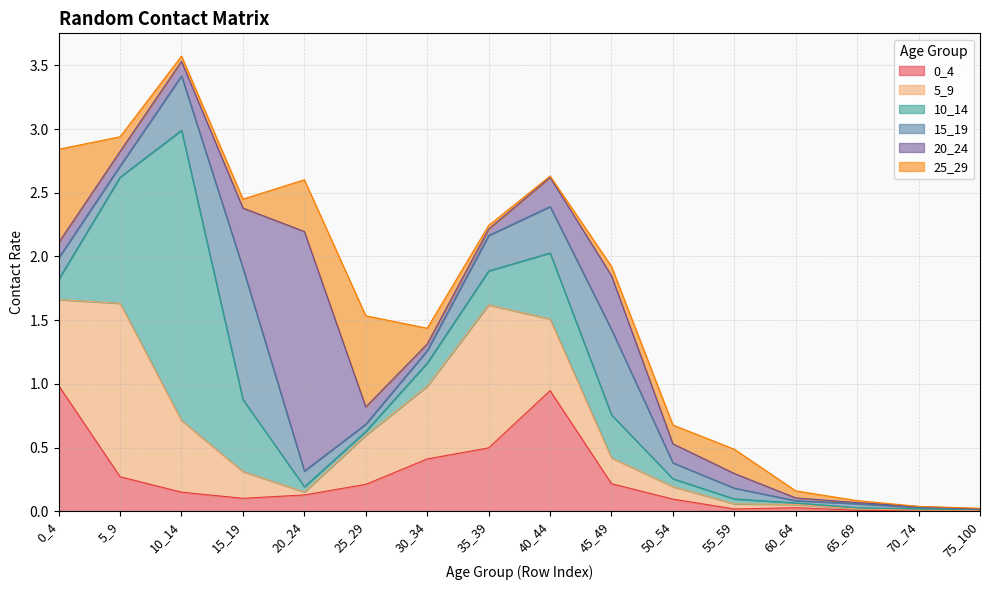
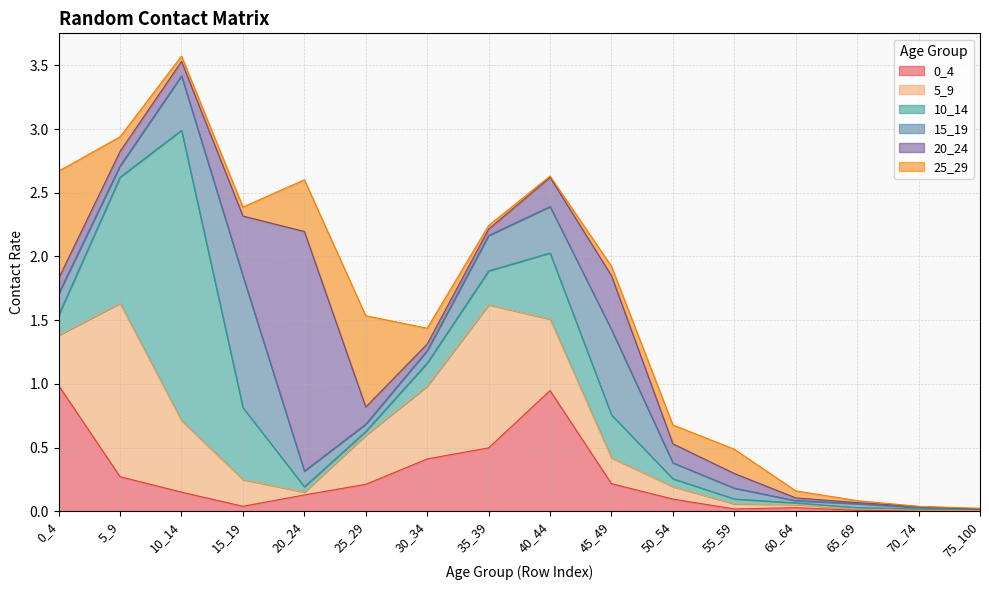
5_9, 0_4: 0.68 -> 0.40
25_29, 0_4: 0.73 -> 0.84
0_4, 15_19: 0.10 -> 0.04
